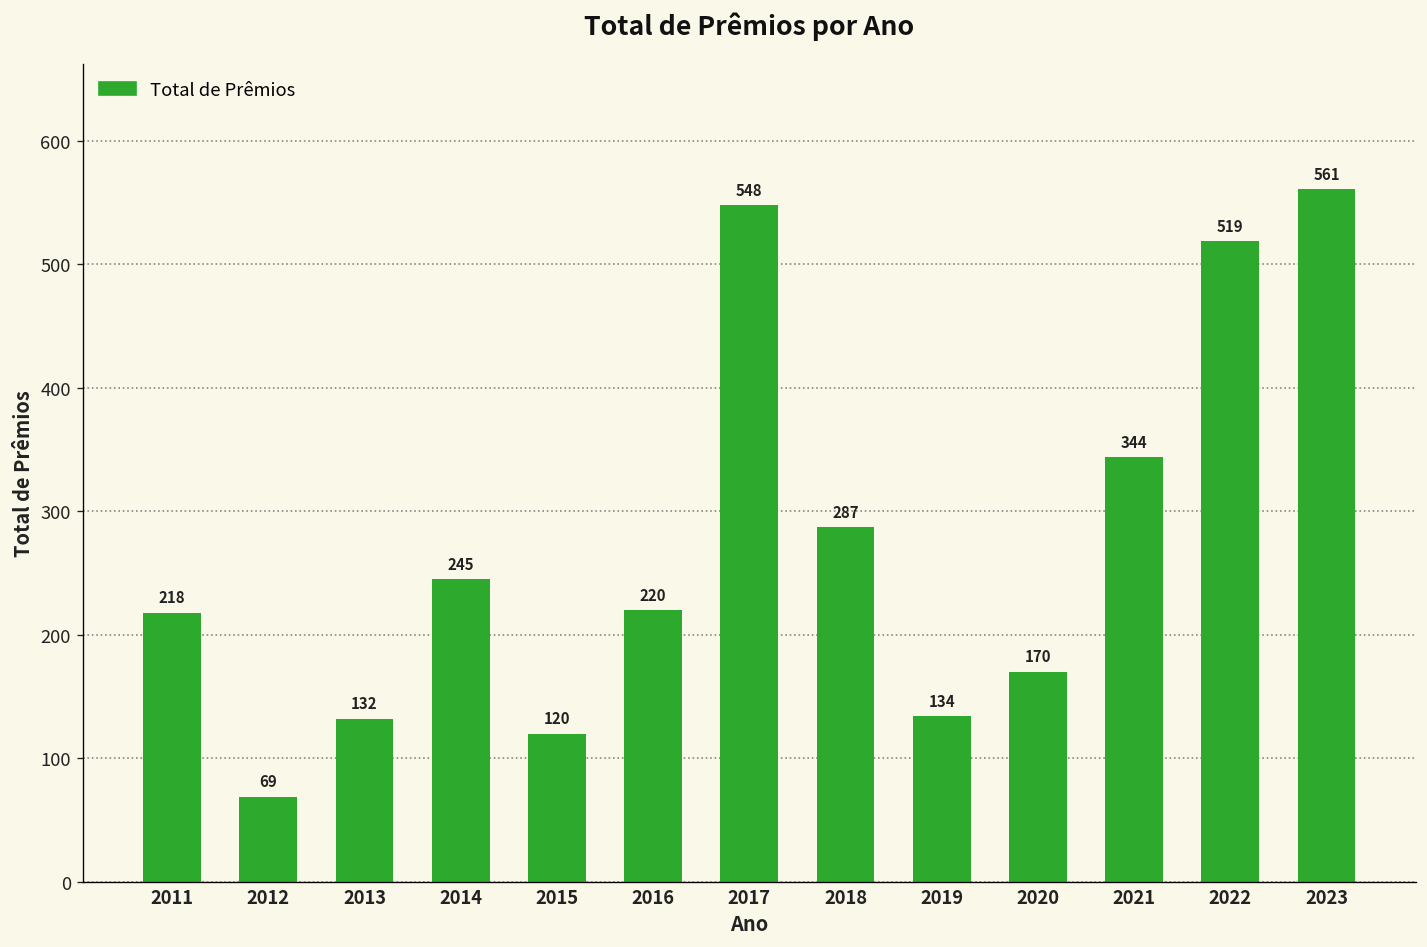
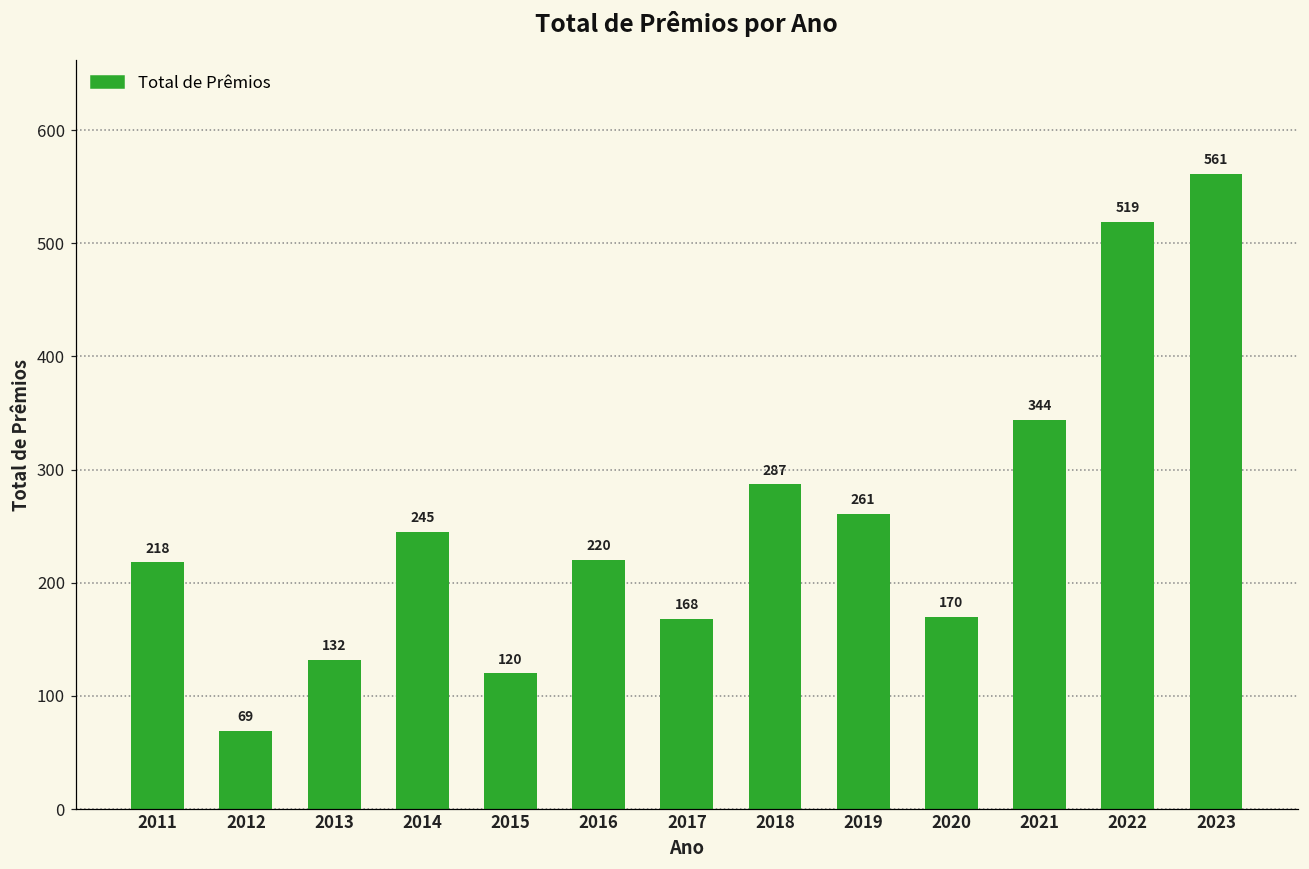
2017: 548 -> 168
2019: 134 -> 261
